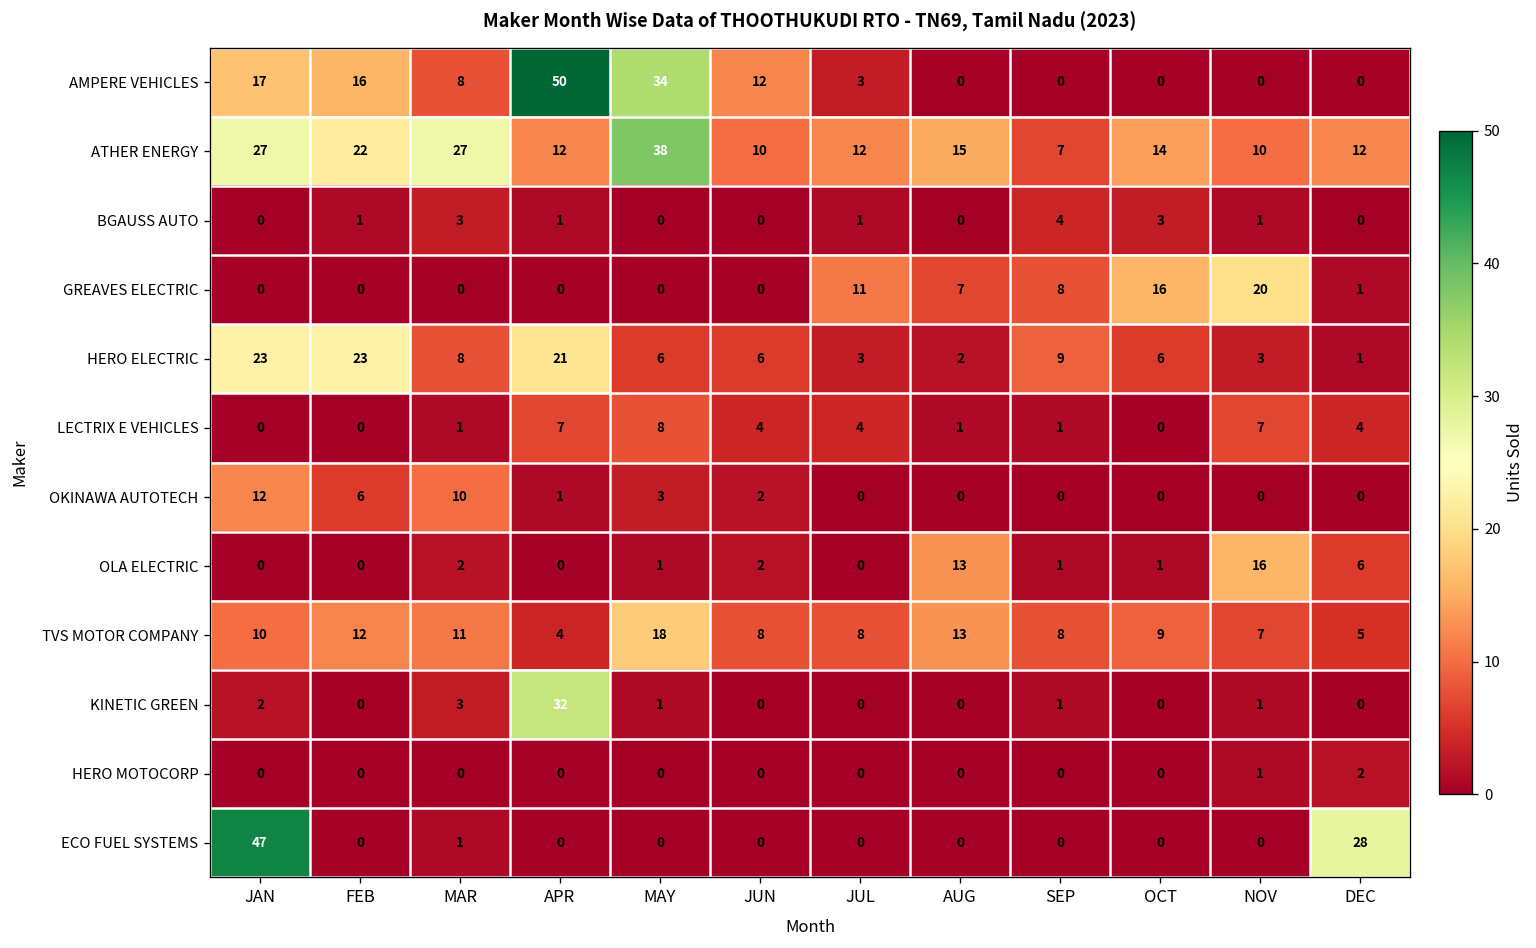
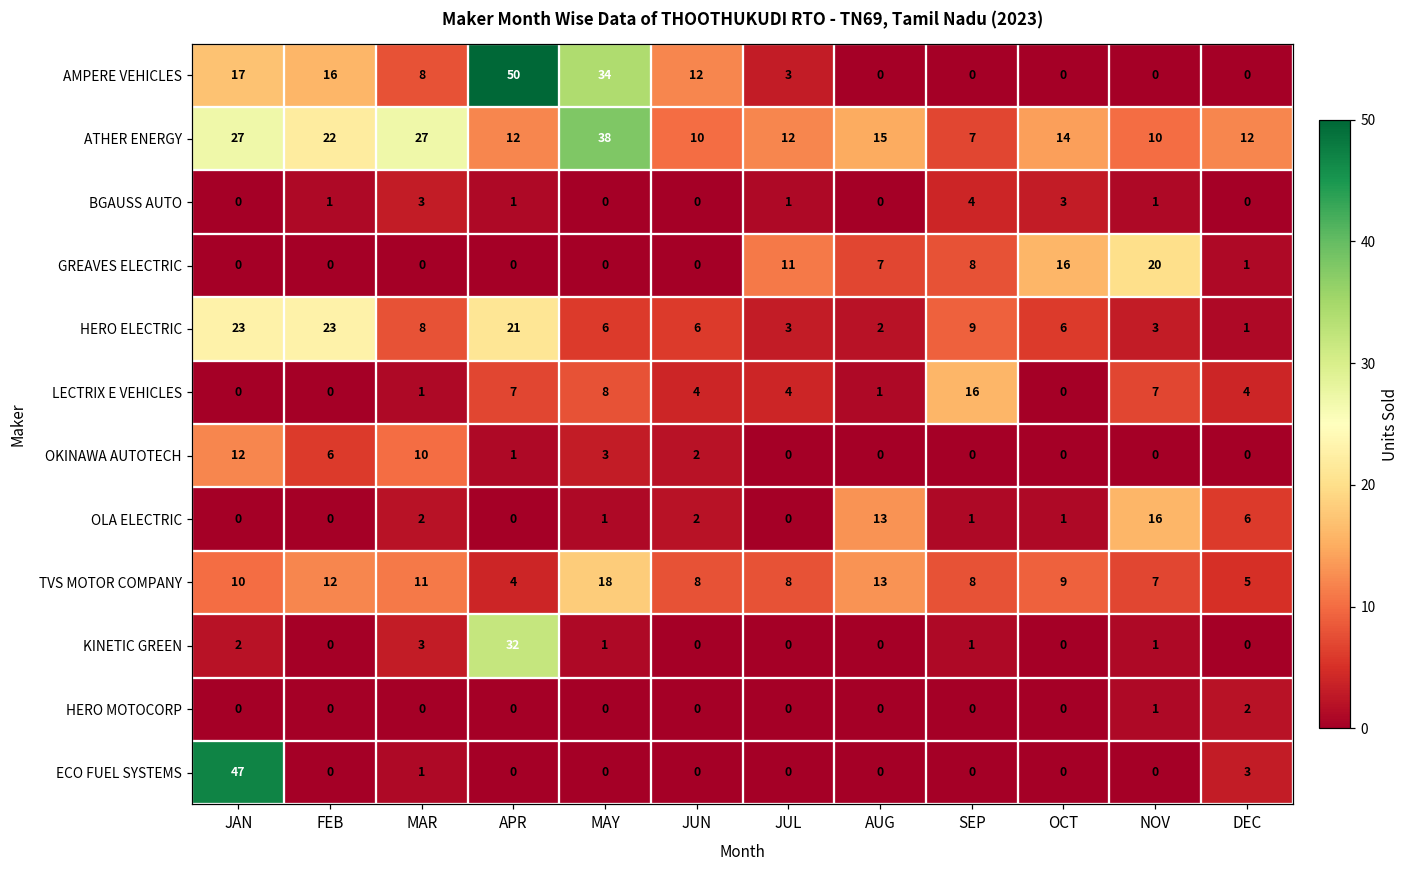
LECTRIX E VEHICLES, SEP: 1 -> 16
ECO FUEL SYSTEMS, DEC: 28 -> 3
